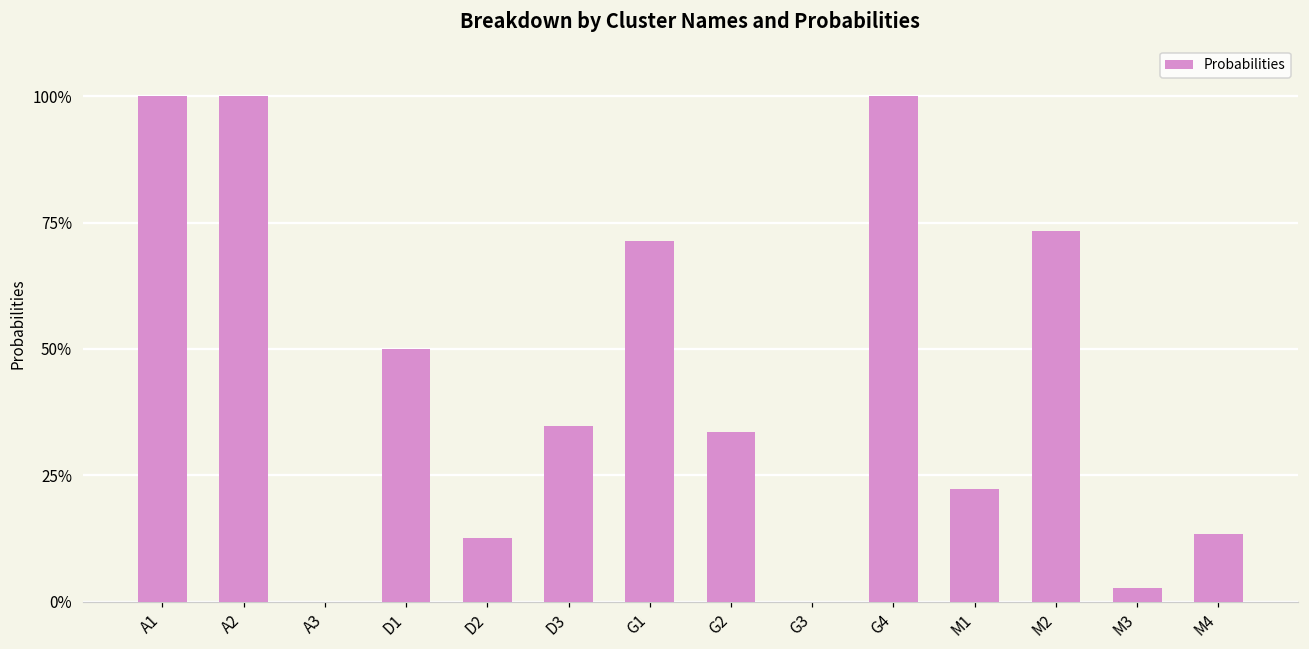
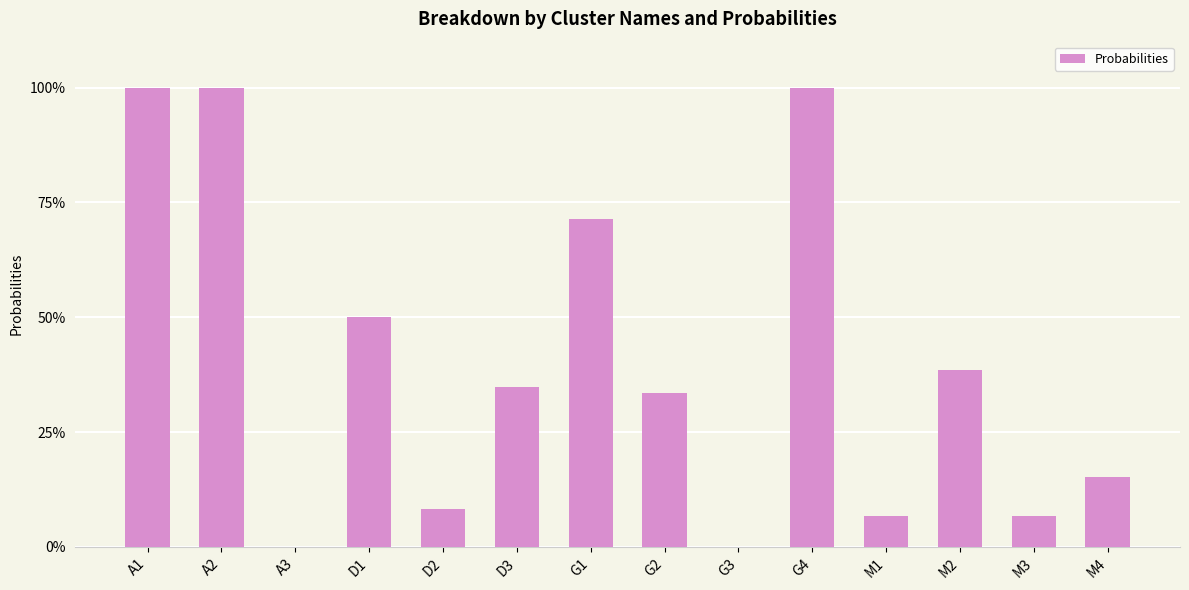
D2: 13% -> 8%
M1: 22% -> 7%
M2: 73% -> 39%
M3: 3% -> 7%
M4: 13% -> 15%
